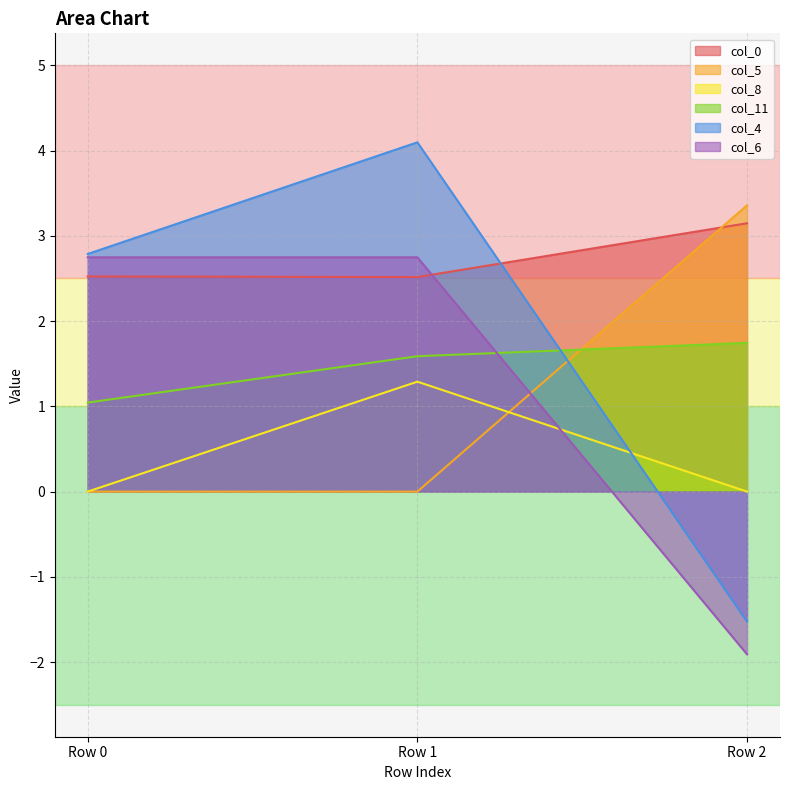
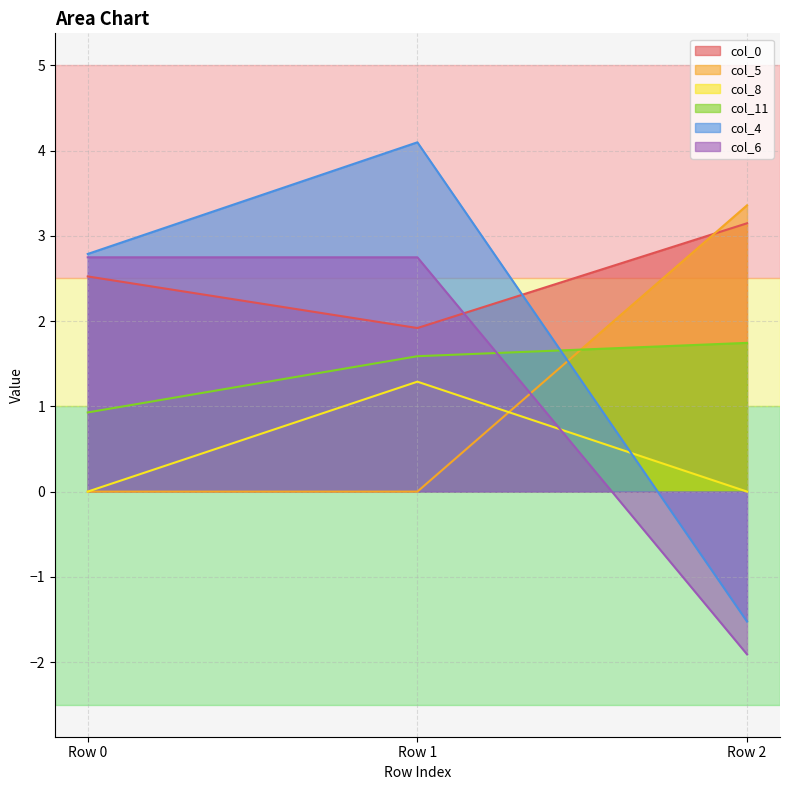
col_11, Row 0: 1.0 -> 0.9
col_0, Row 1: 2.5 -> 1.9
